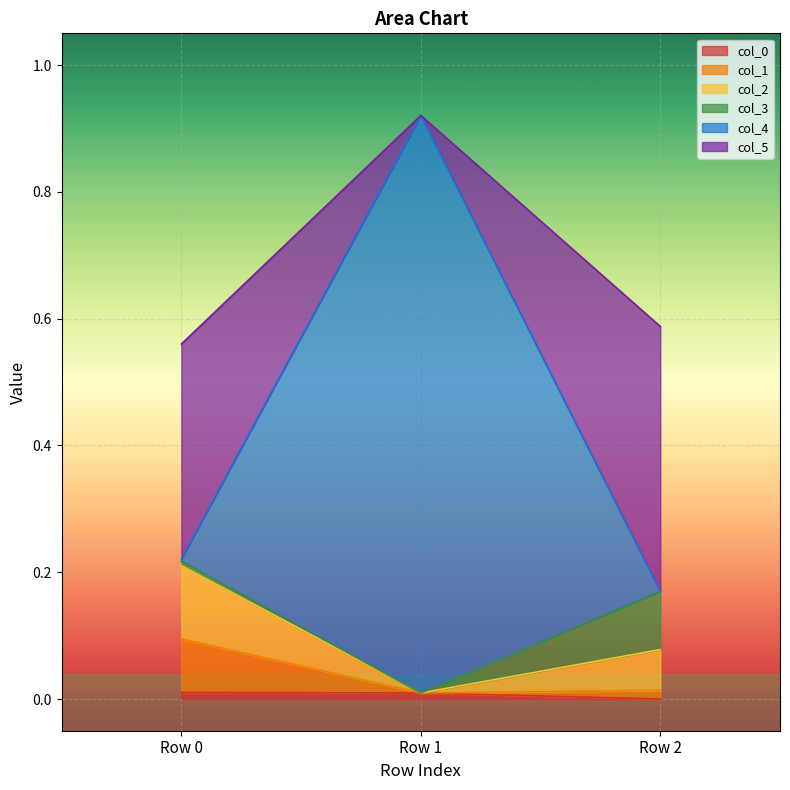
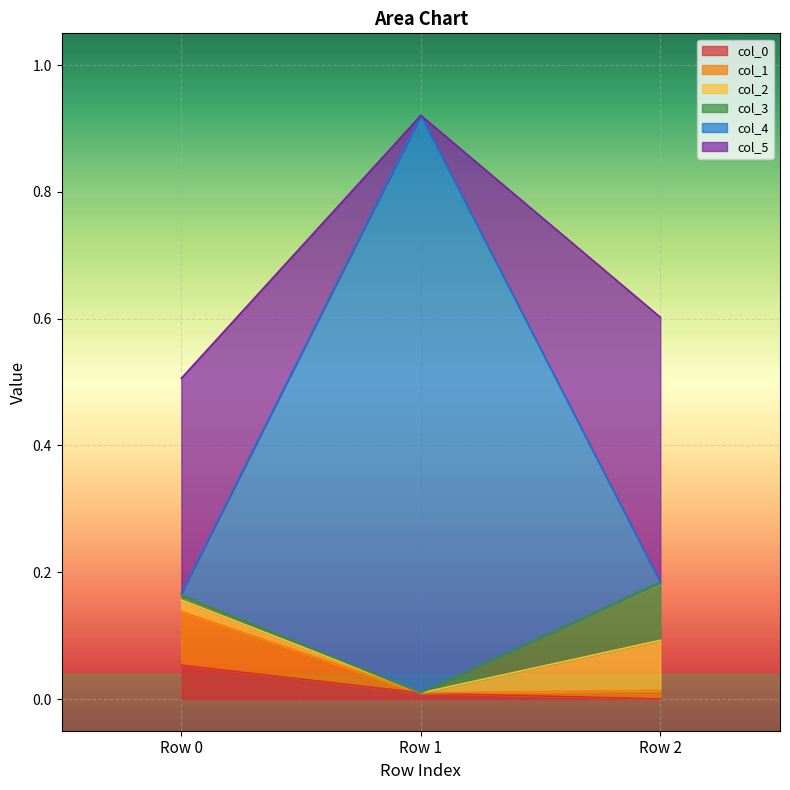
col_0, Row 0: 0.01 -> 0.05
col_2, Row 0: 0.12 -> 0.02
col_2, Row 2: 0.06 -> 0.08
